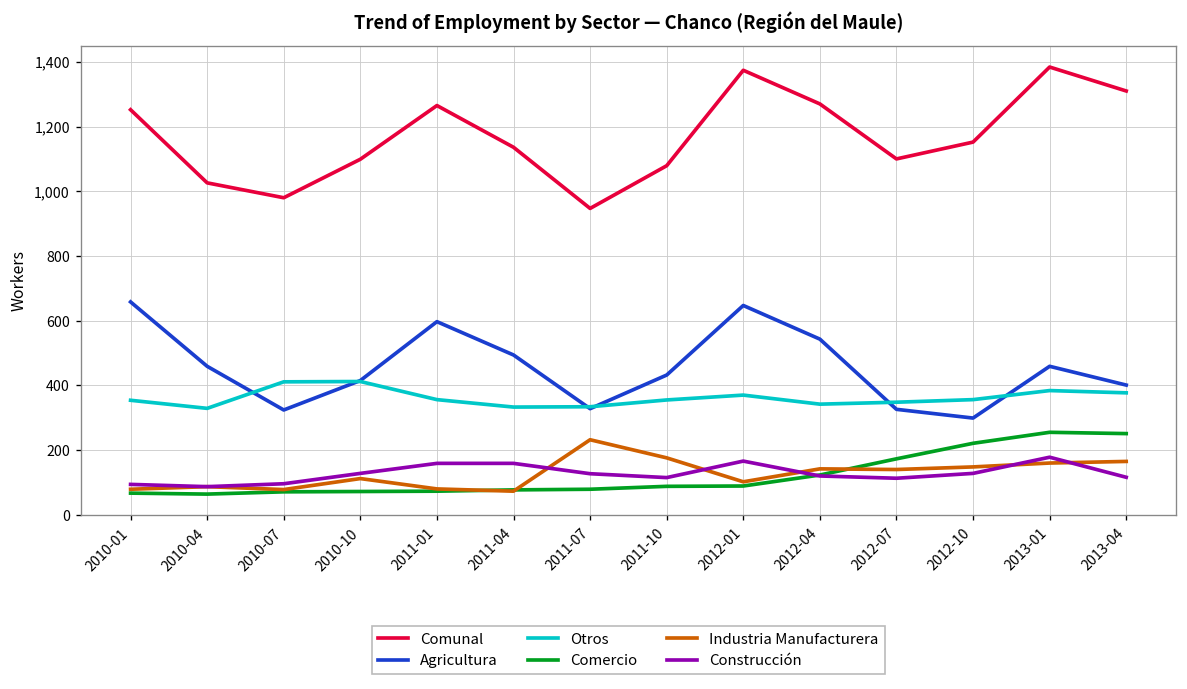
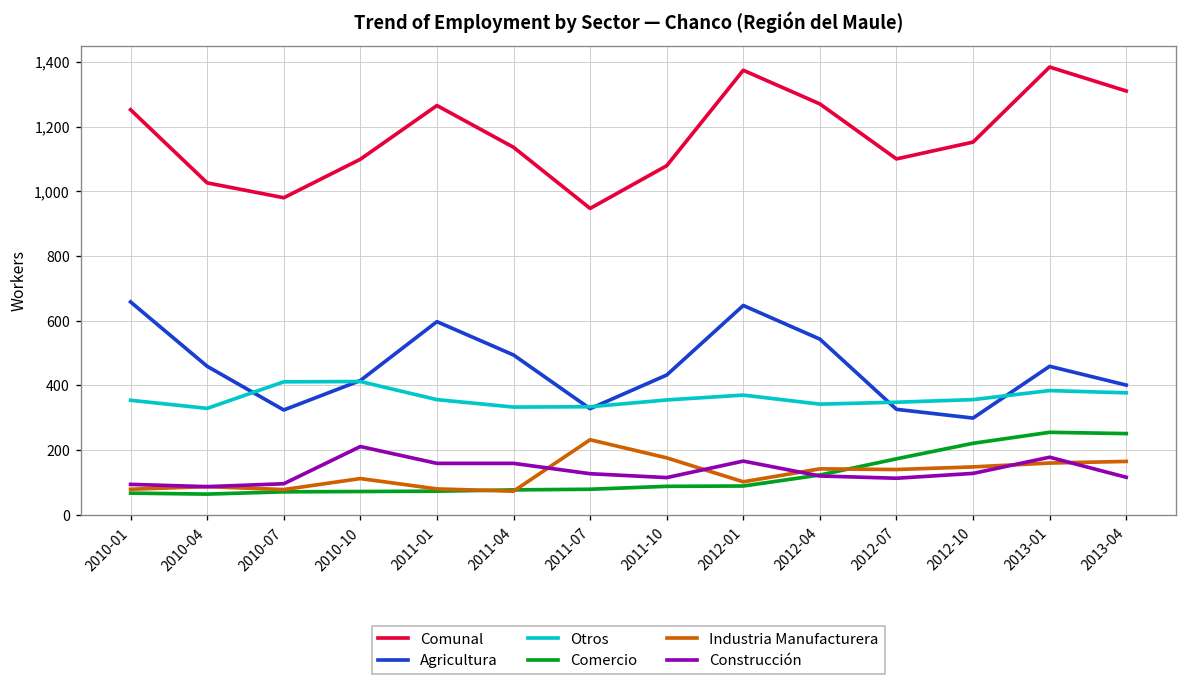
Construcción, 2010-10: 130 -> 210
